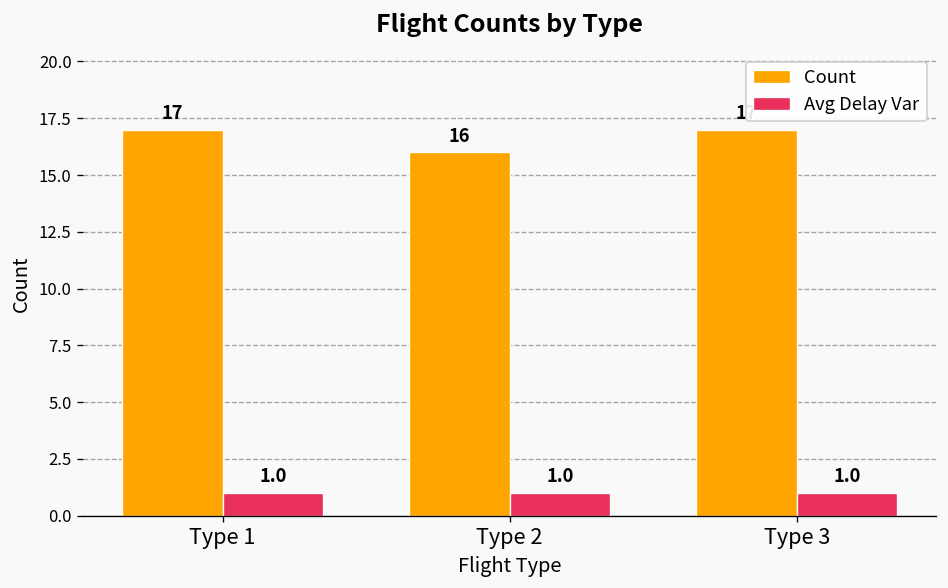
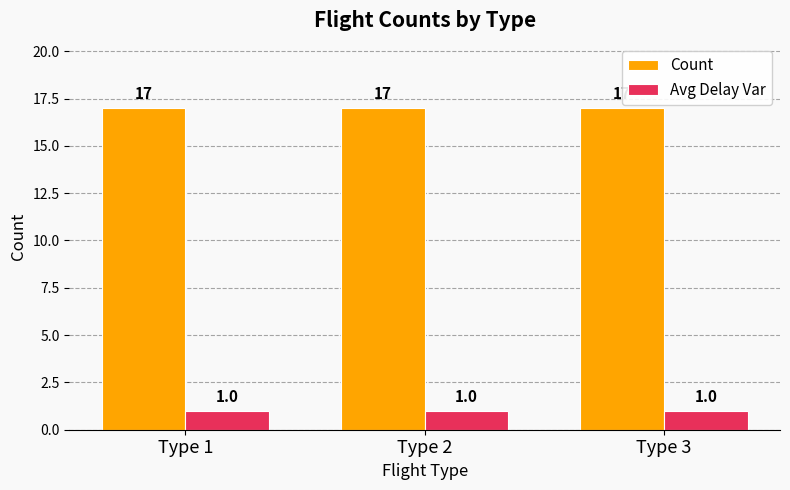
Count, Type 2: 16 -> 17
